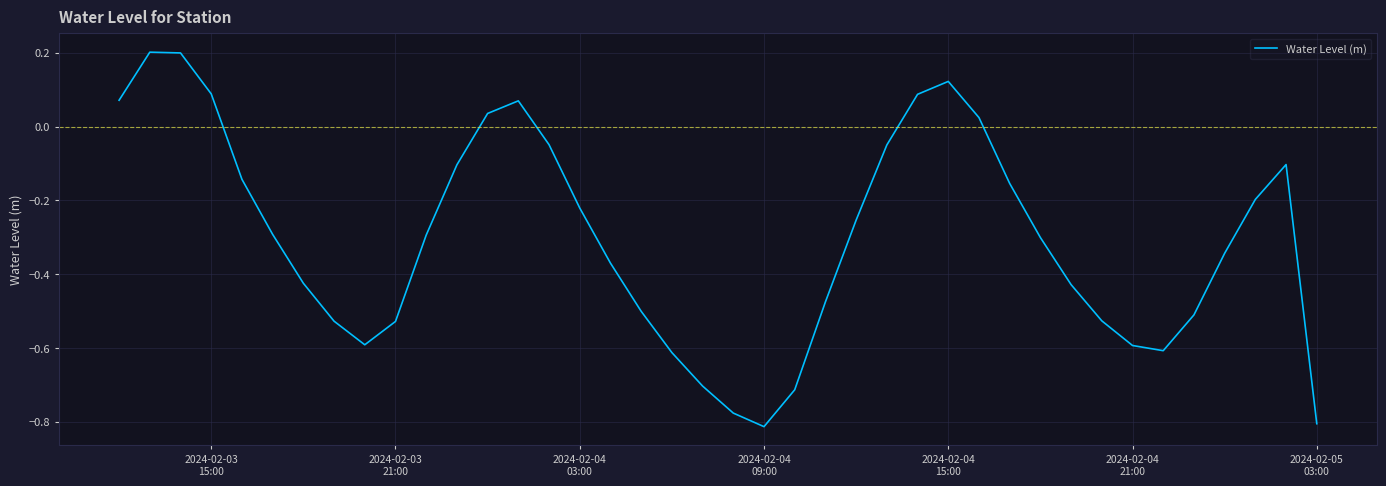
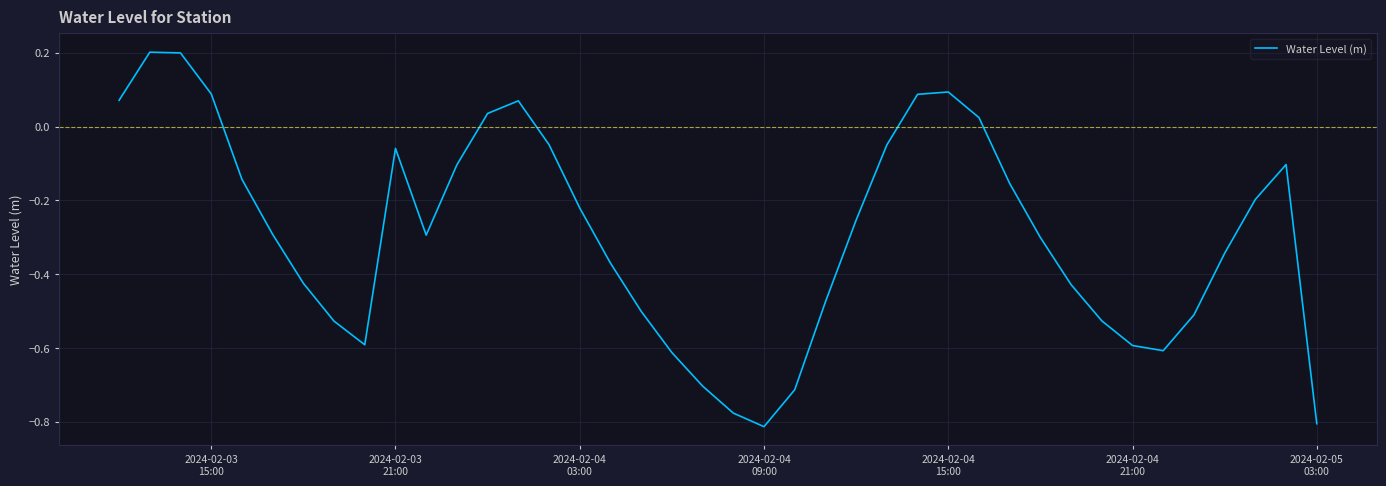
2024-02-03 21:00: -0.53 -> -0.06
2024-02-04 15:00: 0.12 -> 0.09
